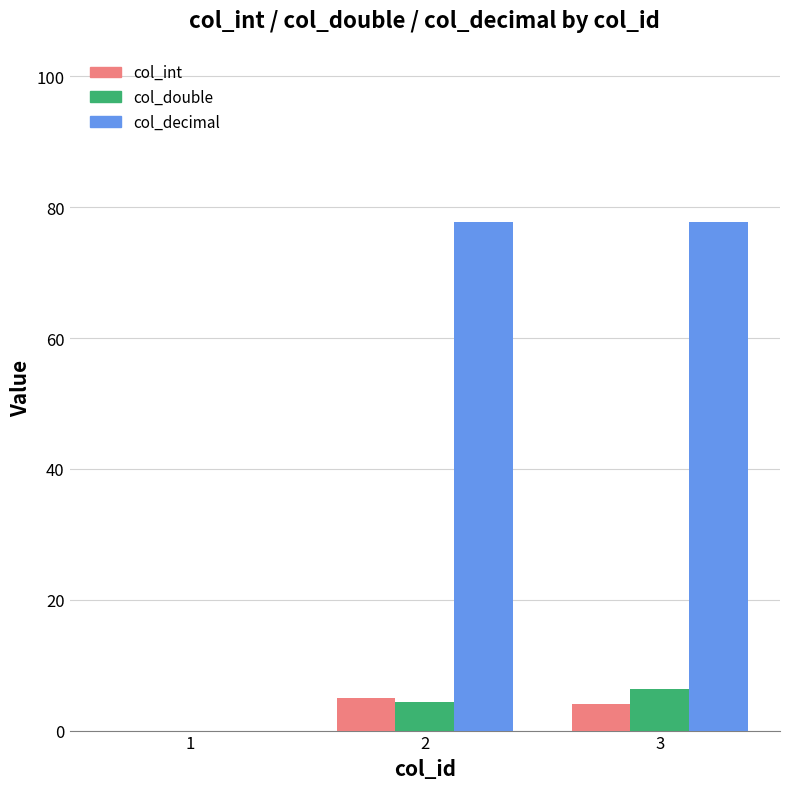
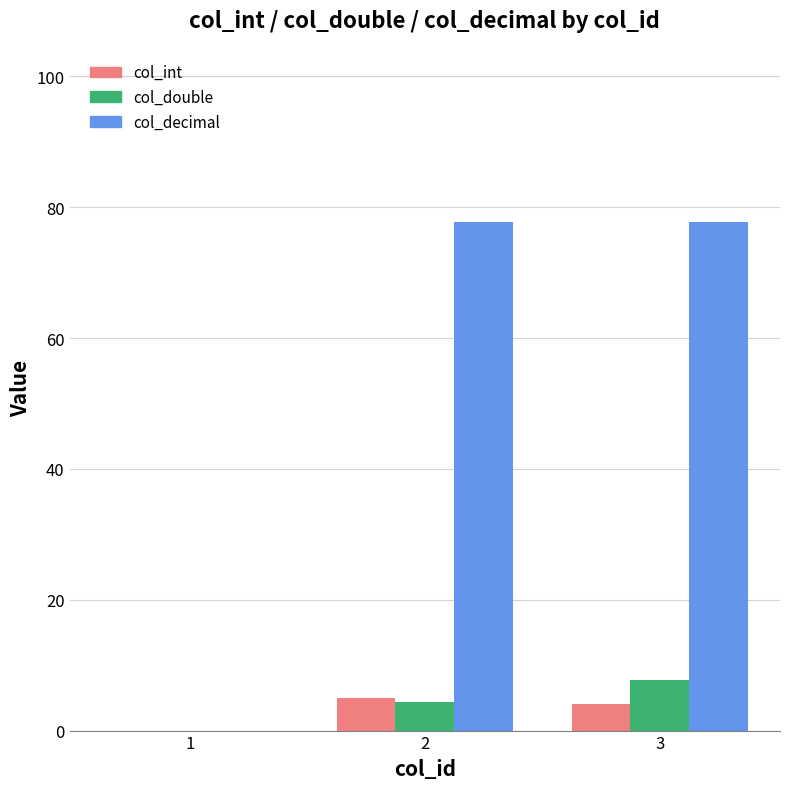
col_double, 3: 6 -> 8
